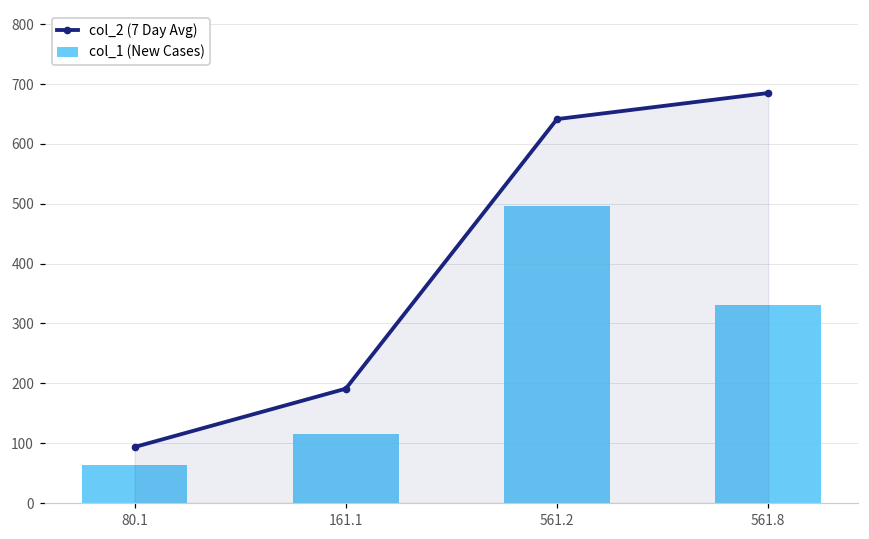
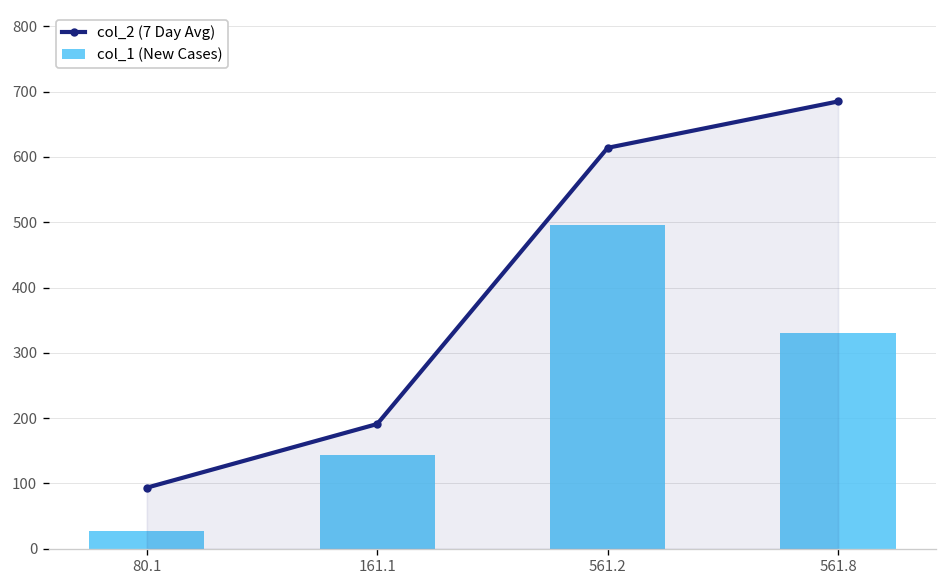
col_1 (New Cases), 80.1: 60 -> 30
col_1 (New Cases), 161.1: 120 -> 140
col_2 (7 Day Avg), 561.2: 640 -> 610
